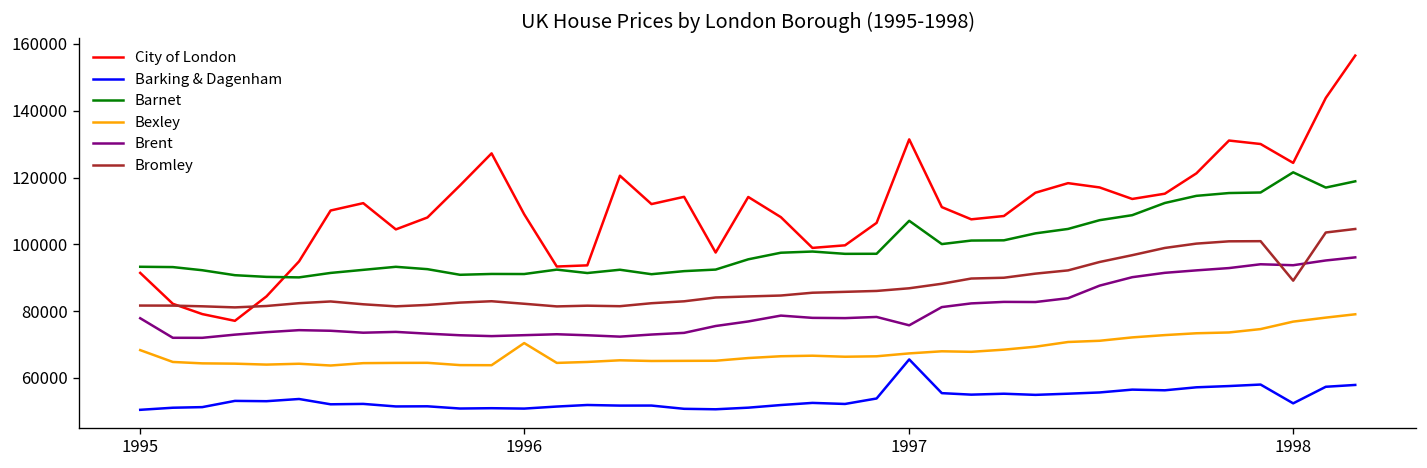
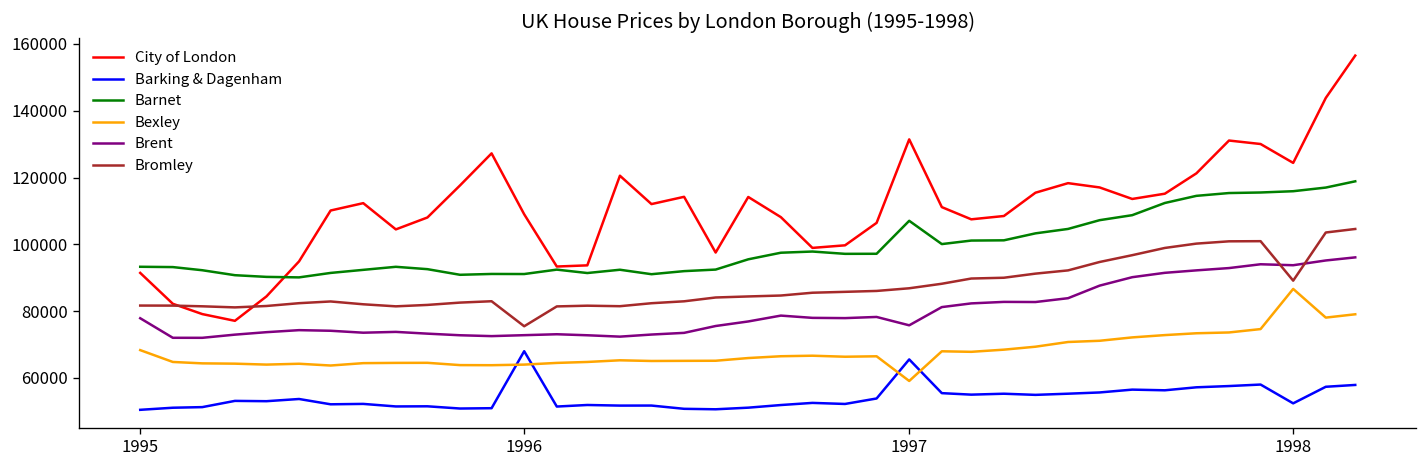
Barking & Dagenham, 1996: 51000 -> 68000
Bexley, 1996: 70000 -> 64000
Bromley, 1996: 82000 -> 75000
Bexley, 1997: 67000 -> 59000
Barnet, 1998: 122000 -> 116000
Bexley, 1998: 77000 -> 87000
